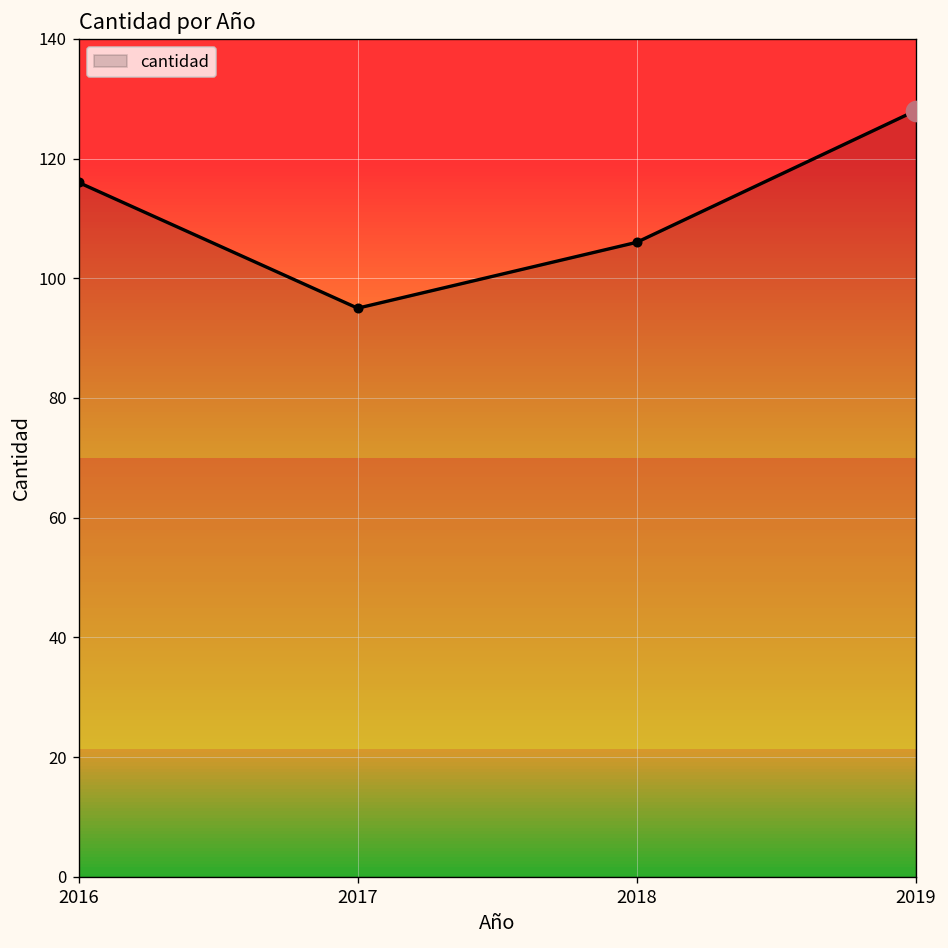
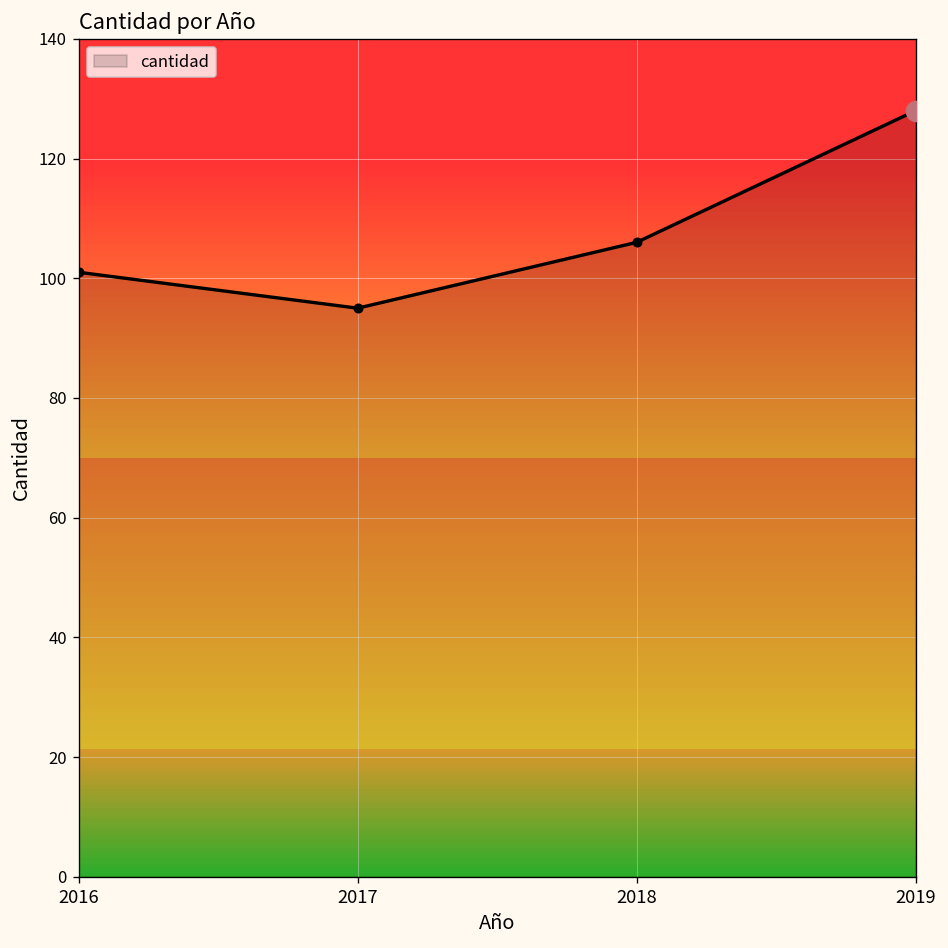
cantidad, 2016: 116 -> 101
